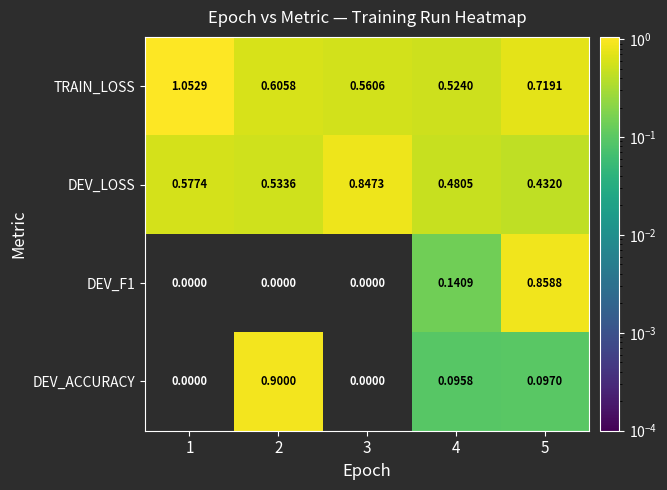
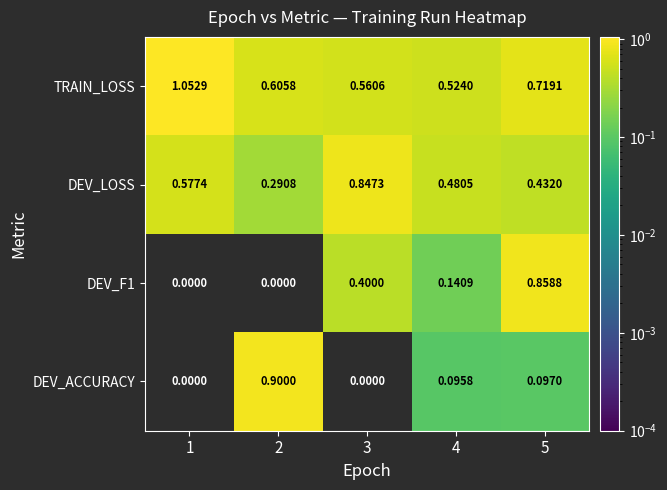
DEV_LOSS, 2: 0.5336 -> 0.2908
DEV_F1, 3: 0.0000 -> 0.4000
